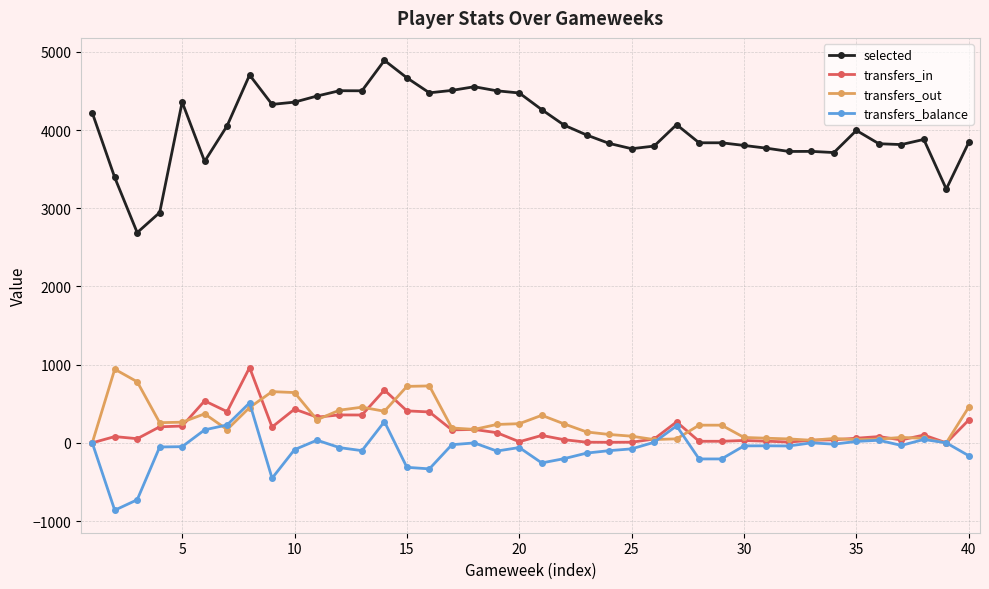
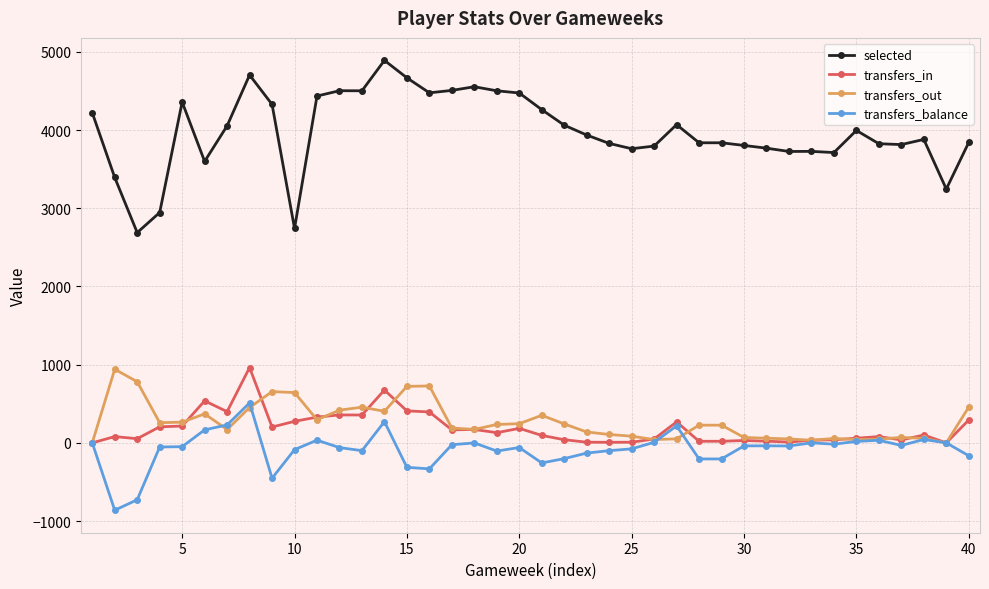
selected, 10: 4400 -> 2700
transfers_in, 10: 400 -> 300
transfers_in, 20: 0 -> 200
